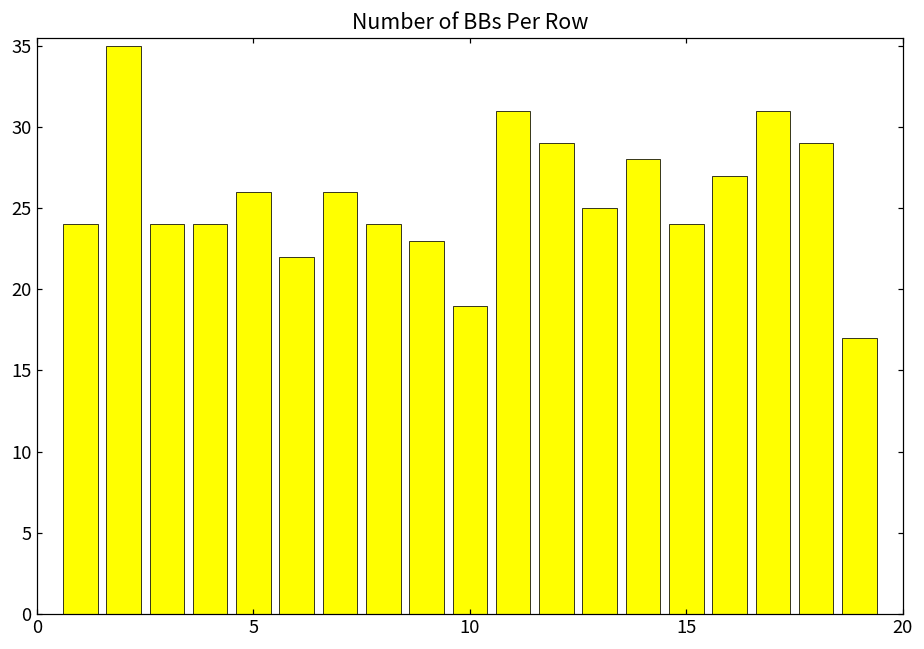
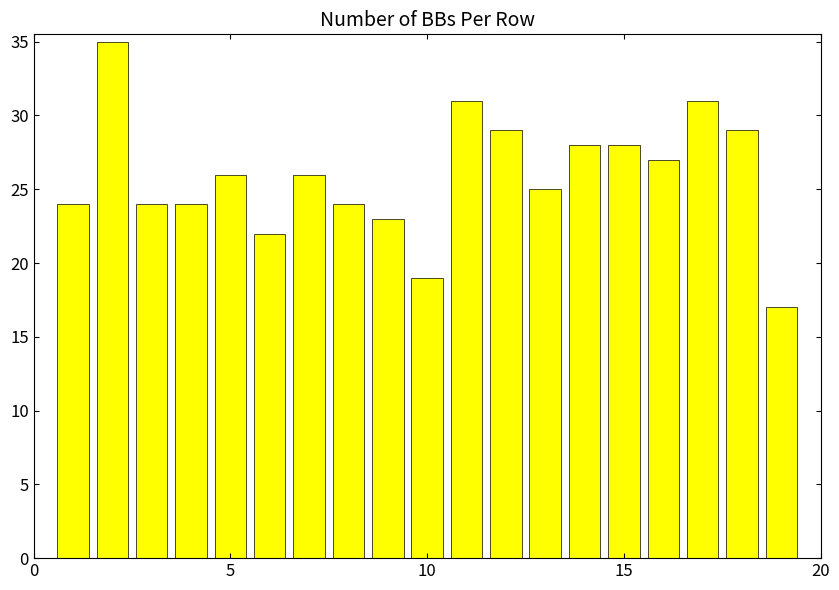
15: 24 -> 28
